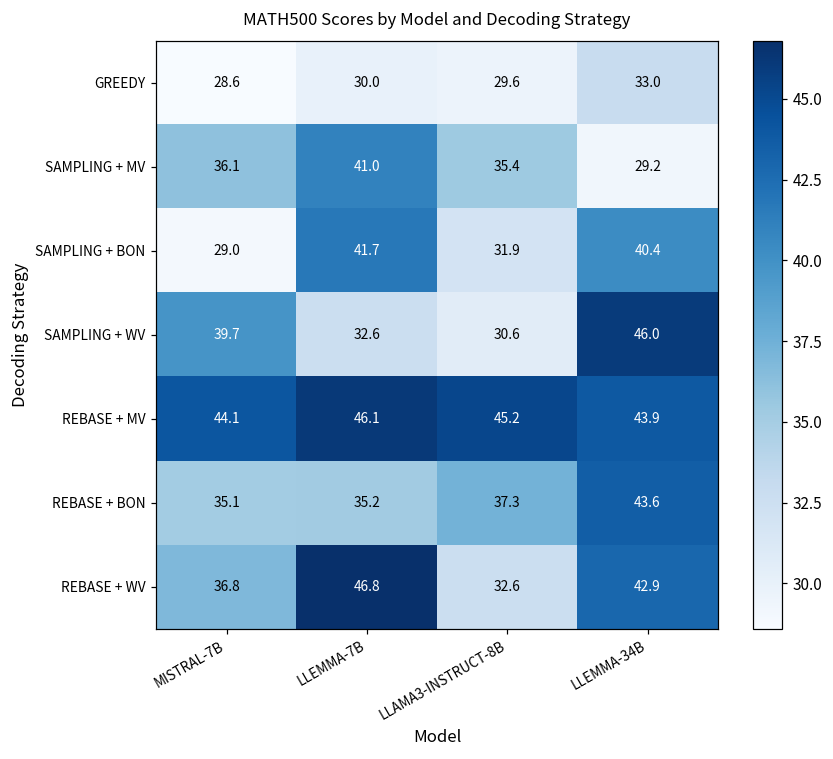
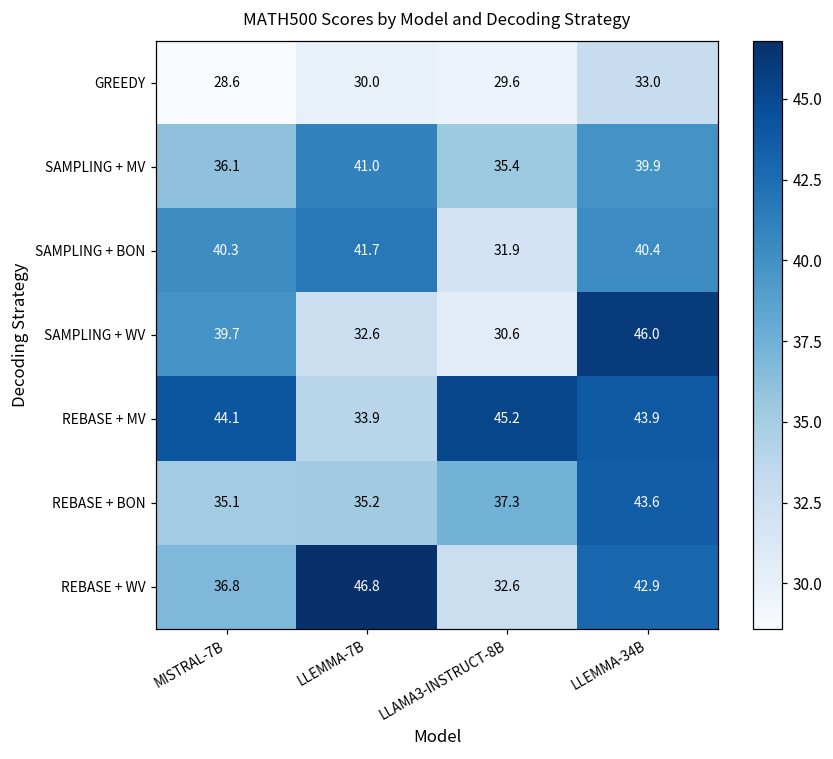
SAMPLING + MV, LLEMMA-34B: 29.2 -> 39.9
SAMPLING + BON, MISTRAL-7B: 29.0 -> 40.3
REBASE + MV, LLEMMA-7B: 46.1 -> 33.9
